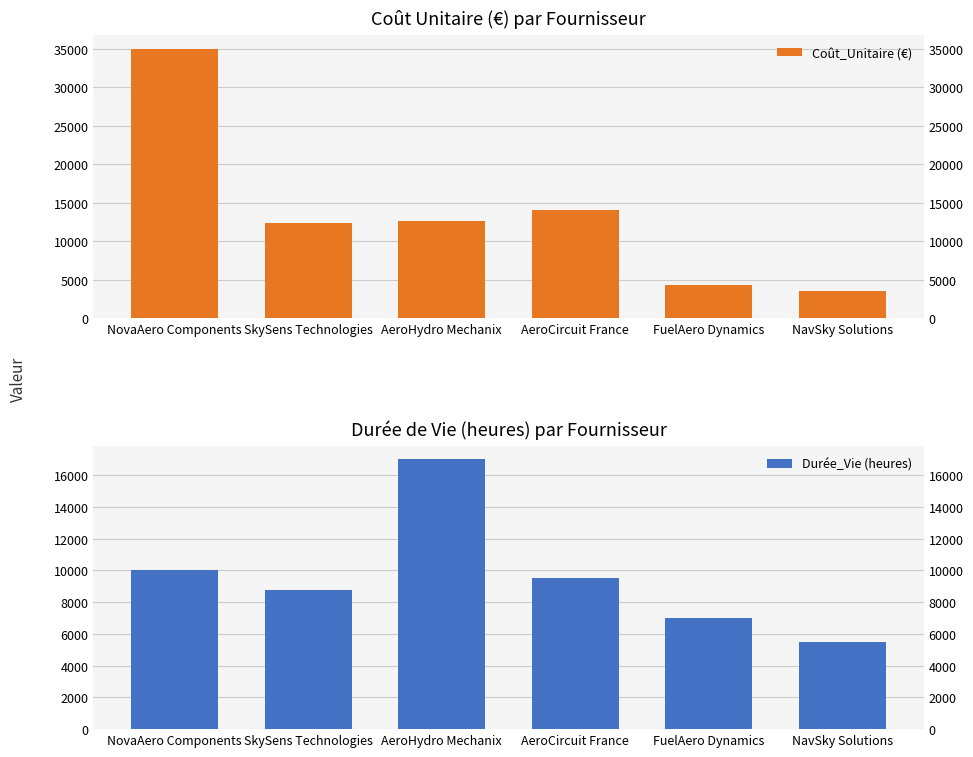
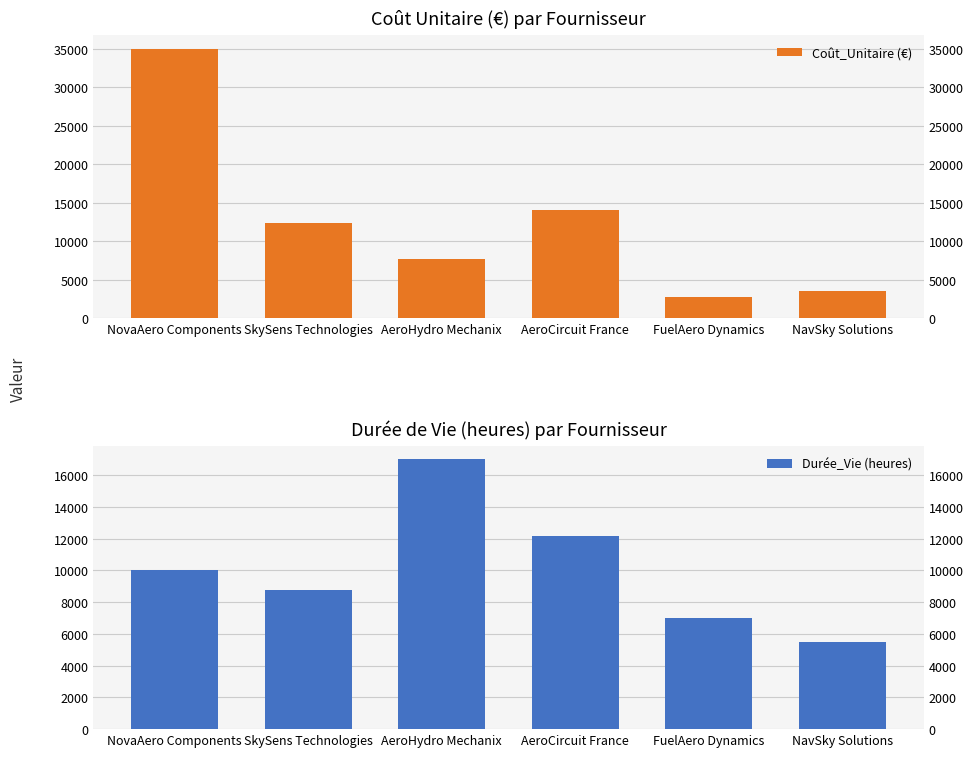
Coût Unitaire (€) par Fournisseur, AeroHydro Mechanix: 13000 -> 8000
Coût Unitaire (€) par Fournisseur, FuelAero Dynamics: 4000 -> 3000
Durée de Vie (heures) par Fournisseur, AeroCircuit France: 9500 -> 12200
